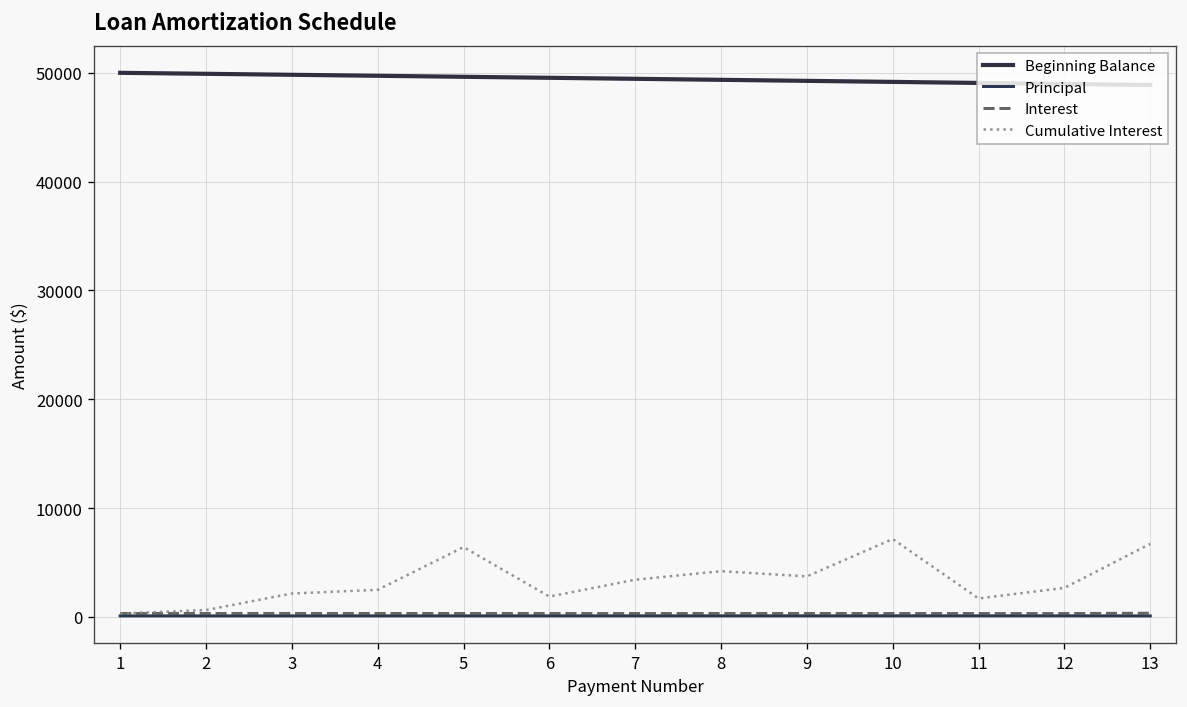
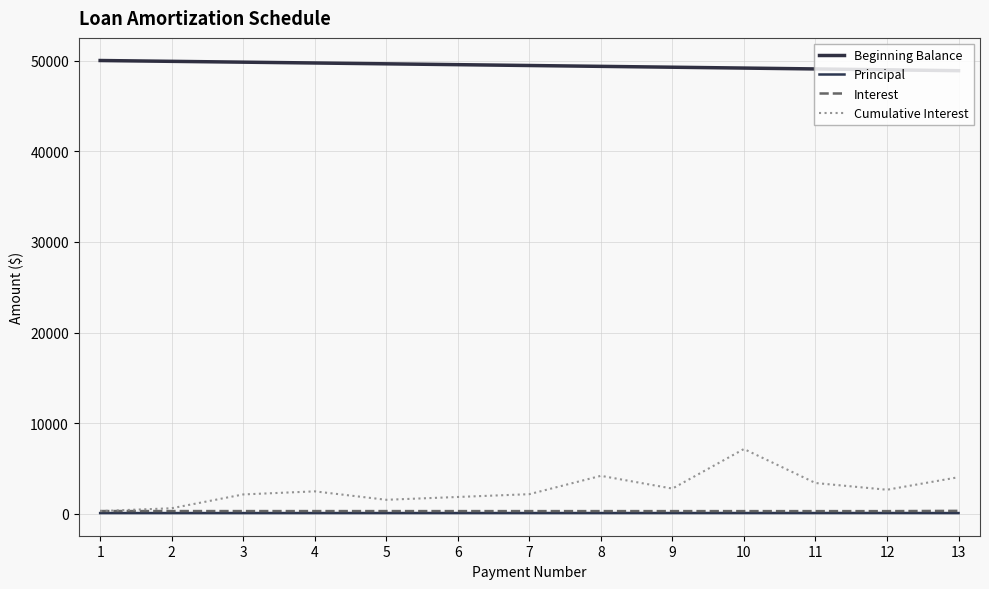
Cumulative Interest, 5: 6000 -> 2000
Cumulative Interest, 7: 3000 -> 2000
Cumulative Interest, 9: 4000 -> 3000
Cumulative Interest, 11: 2000 -> 3000
Cumulative Interest, 13: 7000 -> 4000
